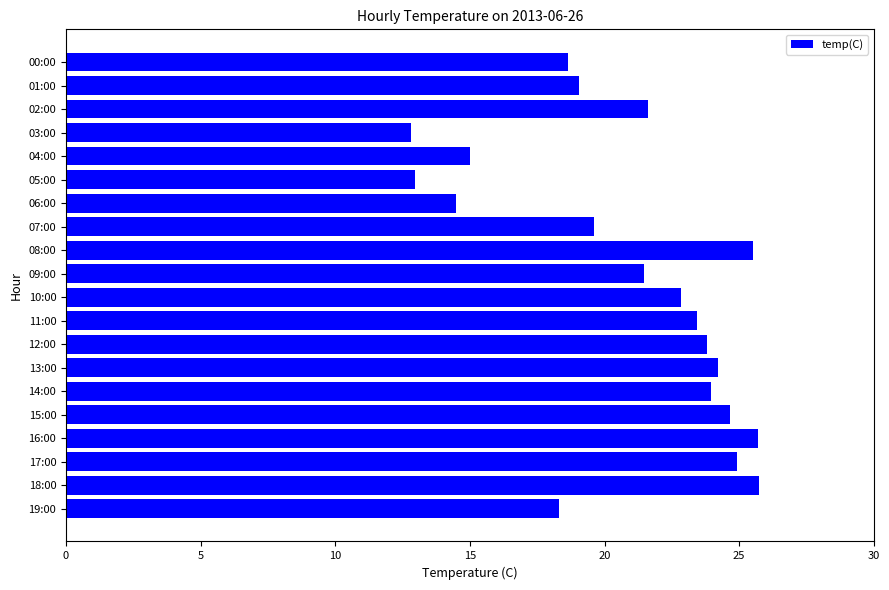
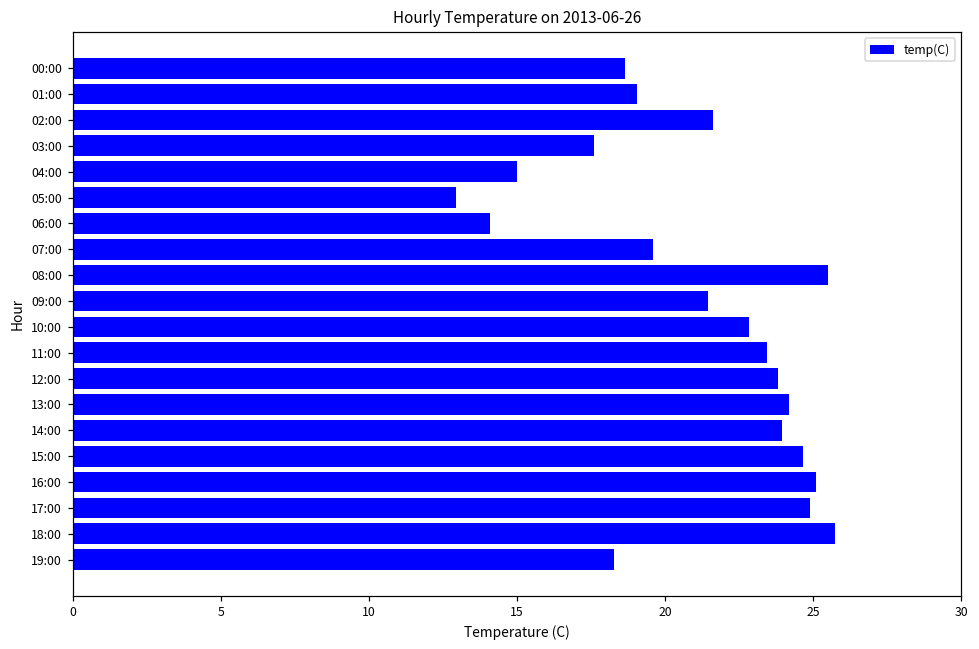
03:00: 12.8 -> 17.6
06:00: 14.5 -> 14.1
16:00: 25.7 -> 25.1
